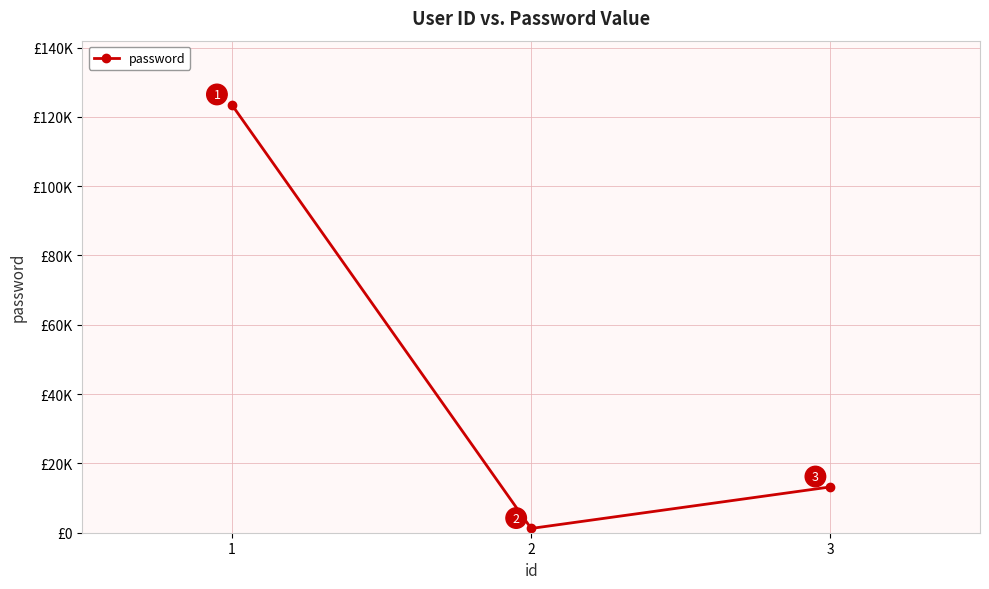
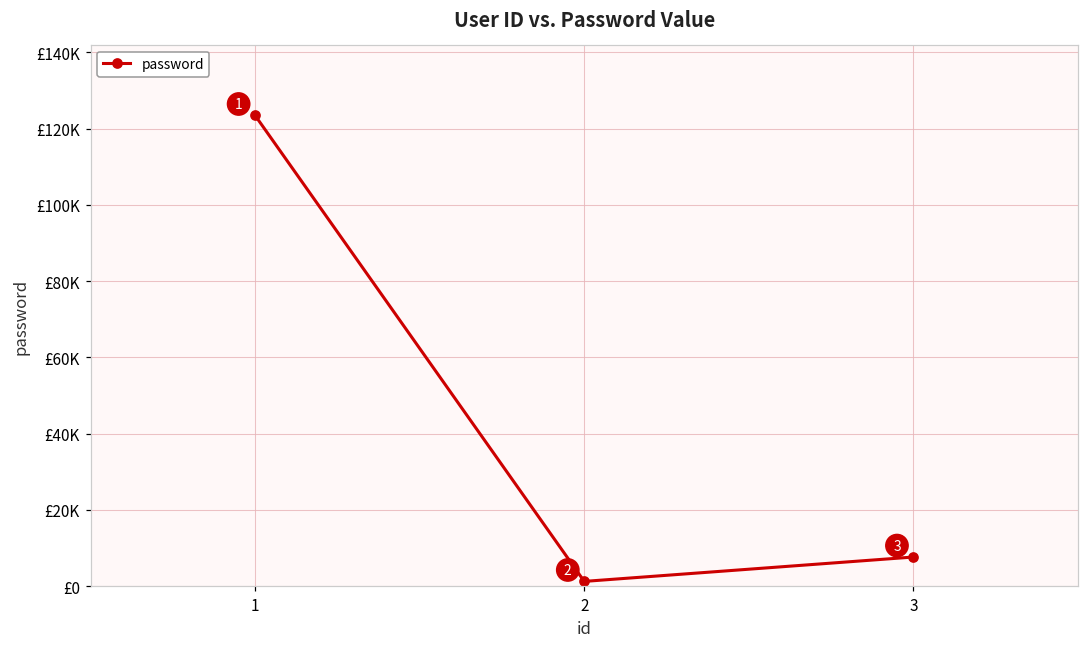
3: £13000 -> £8000
